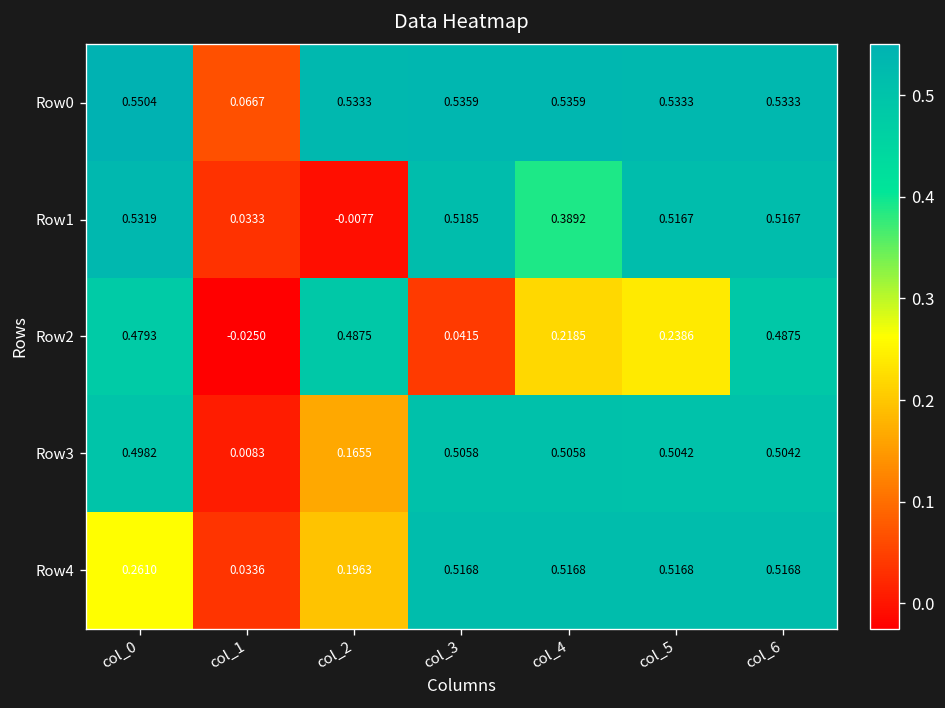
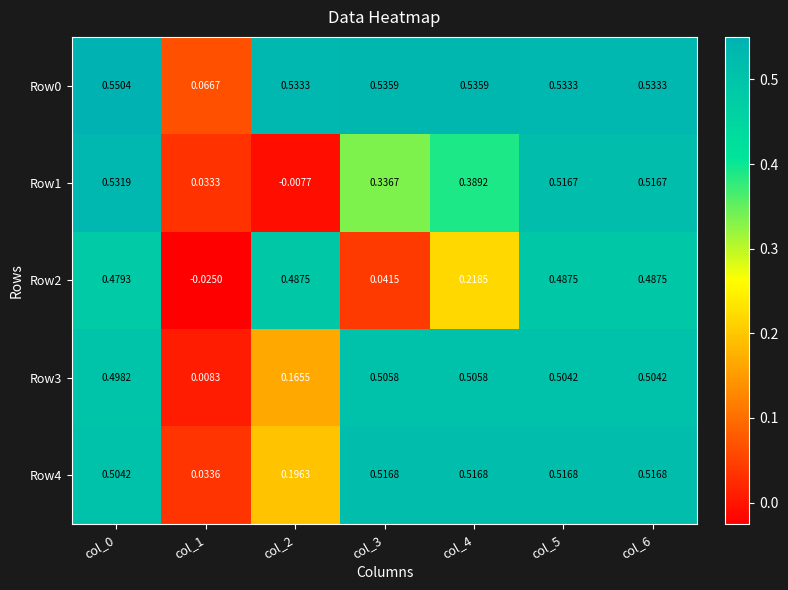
Row1, col_3: 0.5185 -> 0.3367
Row2, col_5: 0.2386 -> 0.4875
Row4, col_0: 0.2610 -> 0.5042
